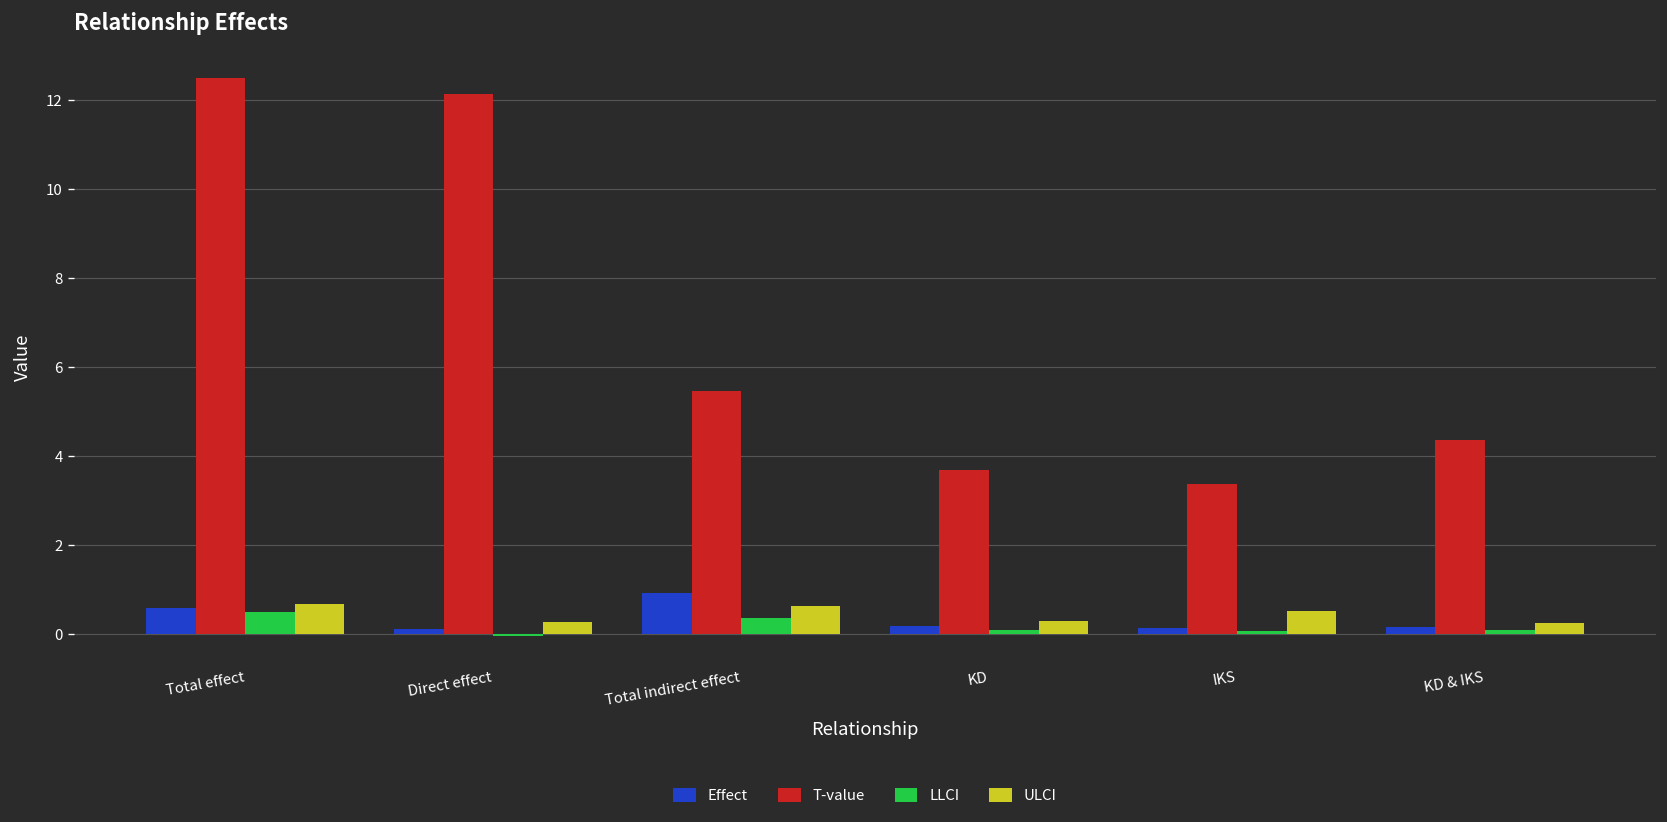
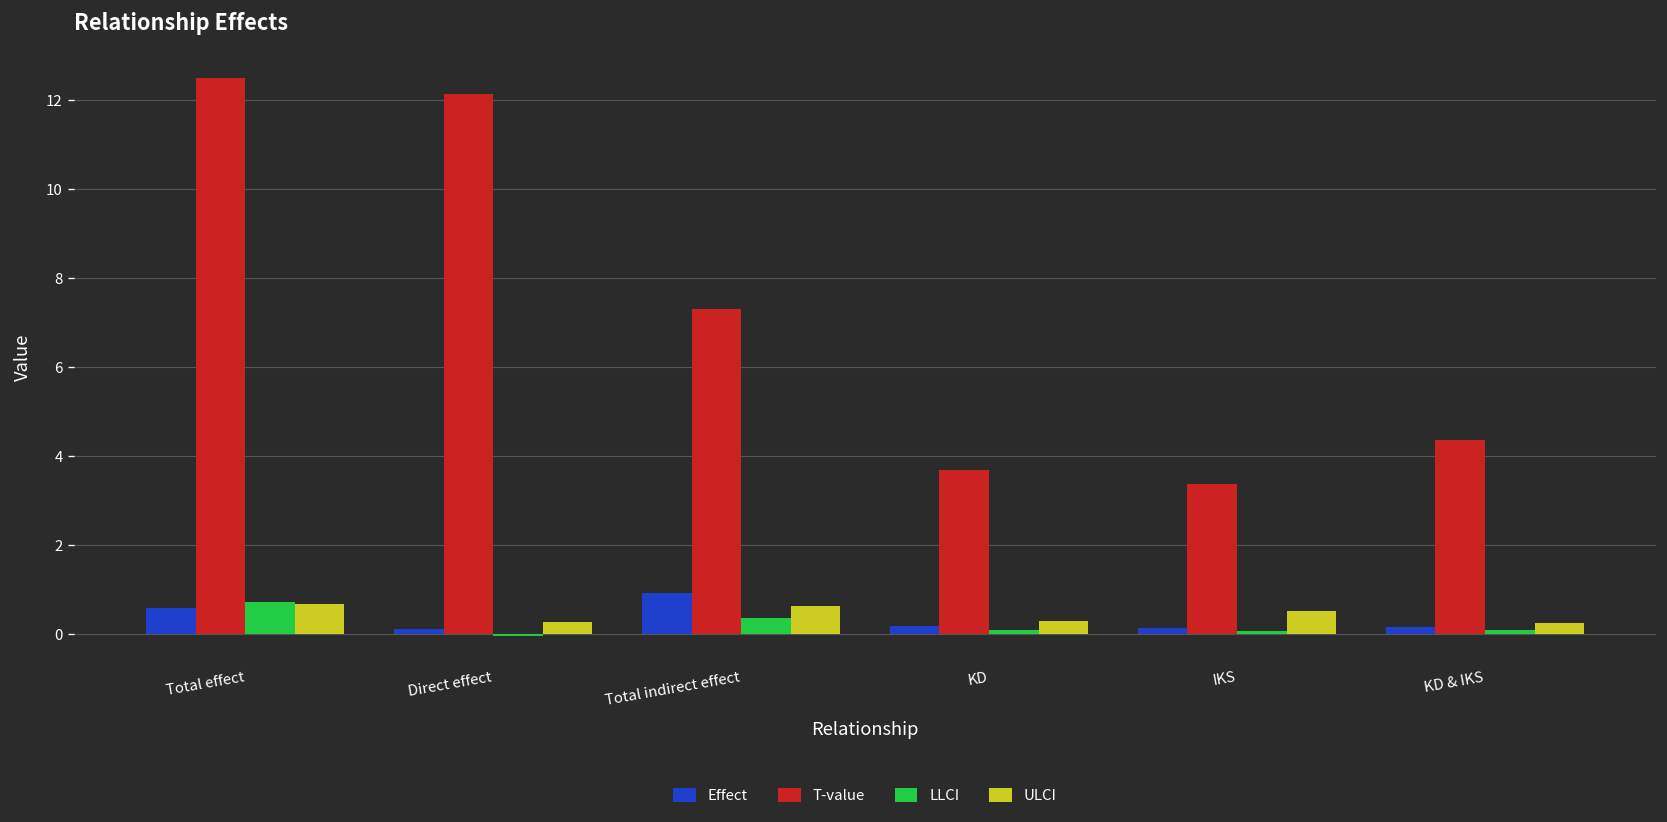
LLCI, Total effect: 0.5 -> 0.7
T-value, Total indirect effect: 5.5 -> 7.3
